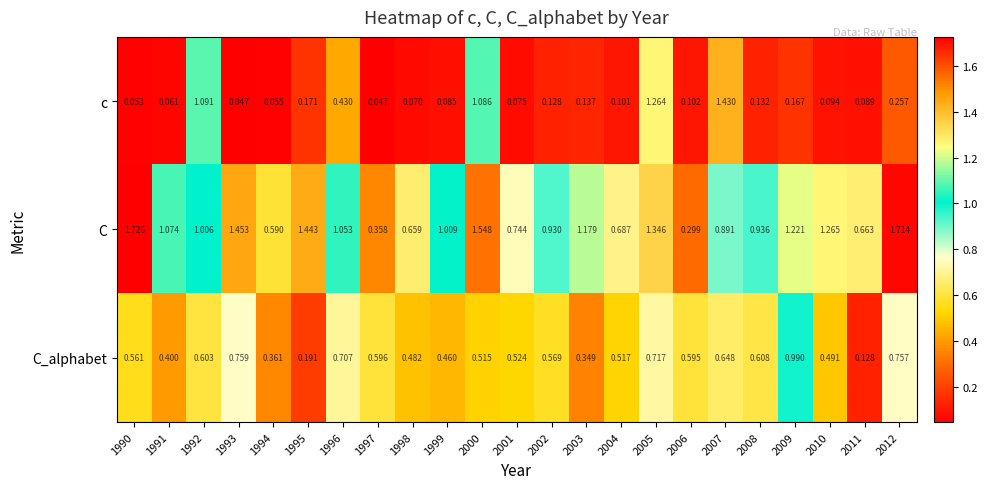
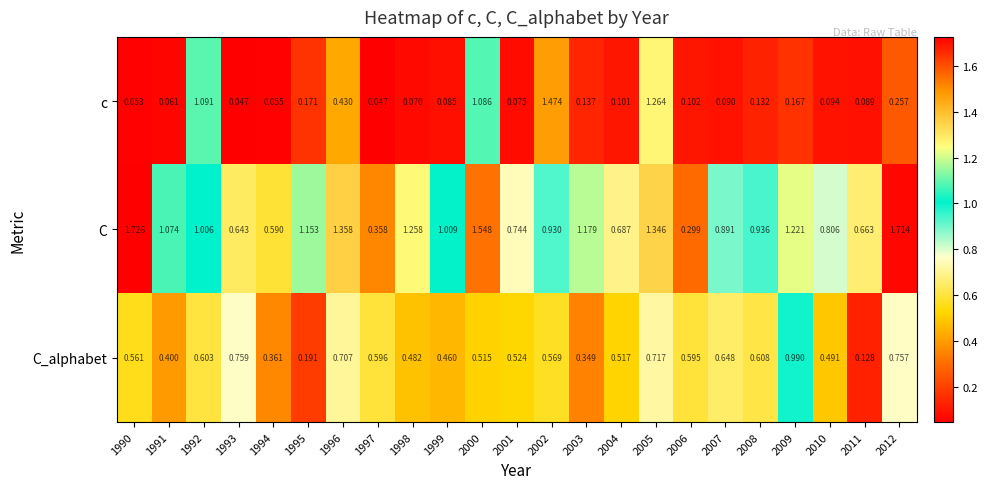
c, 2002: 0.128 -> 1.474
c, 2007: 1.430 -> 0.090
C, 1993: 1.453 -> 0.643
C, 1995: 1.443 -> 1.153
C, 1996: 1.053 -> 1.358
C, 1998: 0.659 -> 1.258
C, 2010: 1.265 -> 0.806
